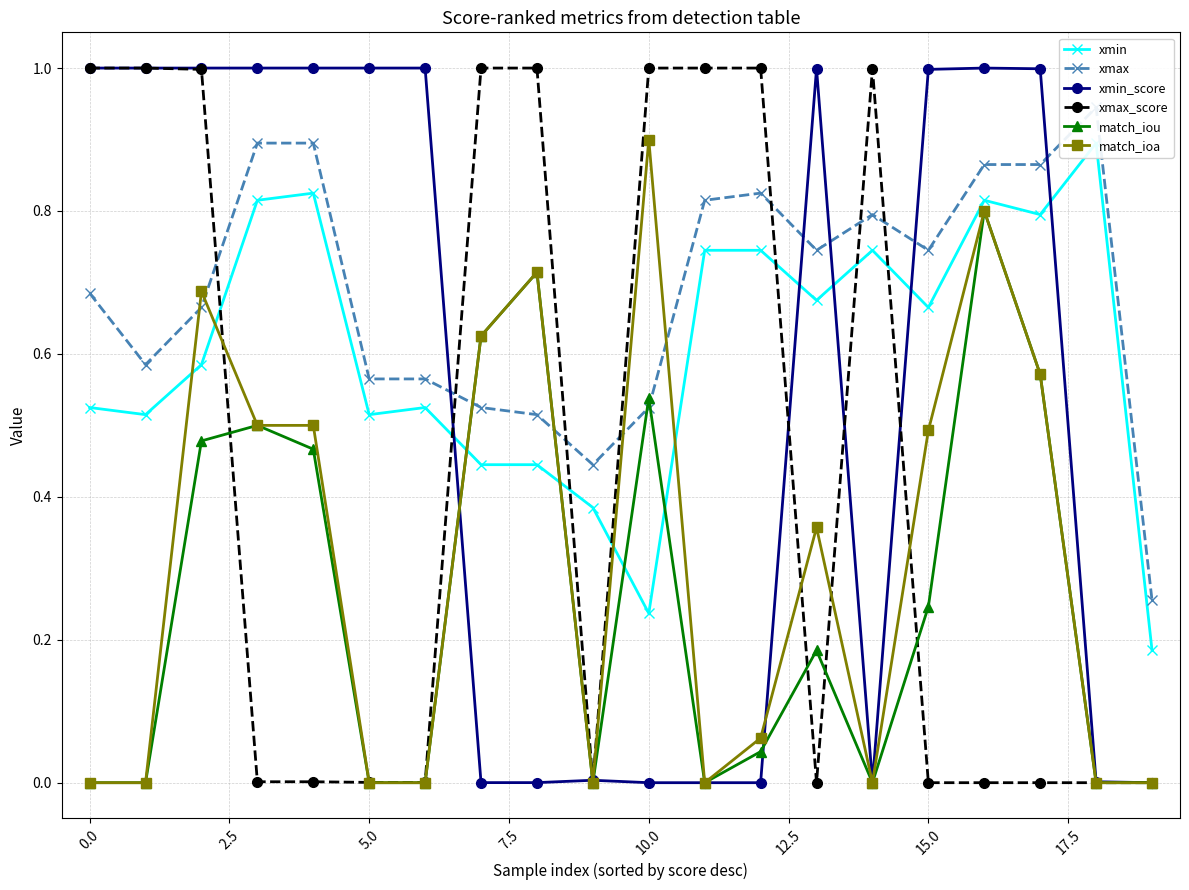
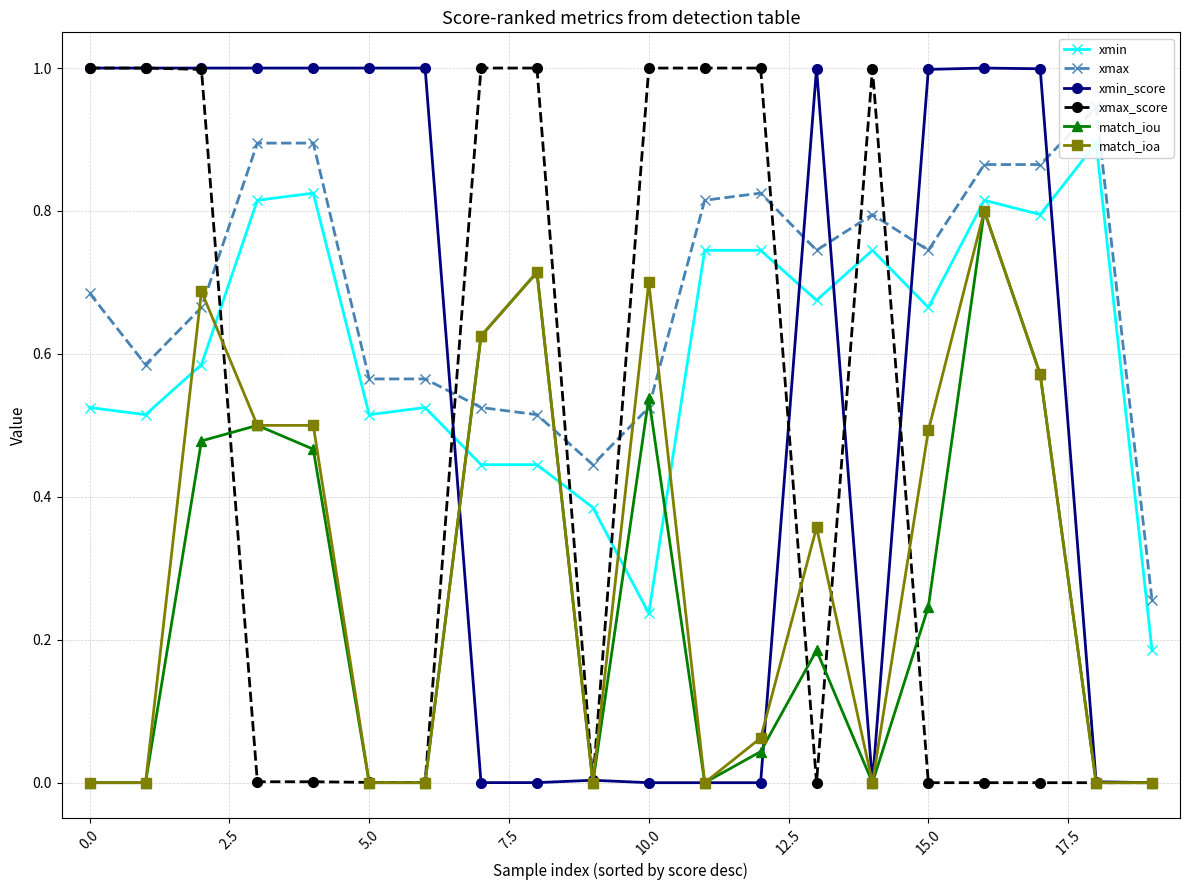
match_ioa, 10.0: 0.9 -> 0.7
